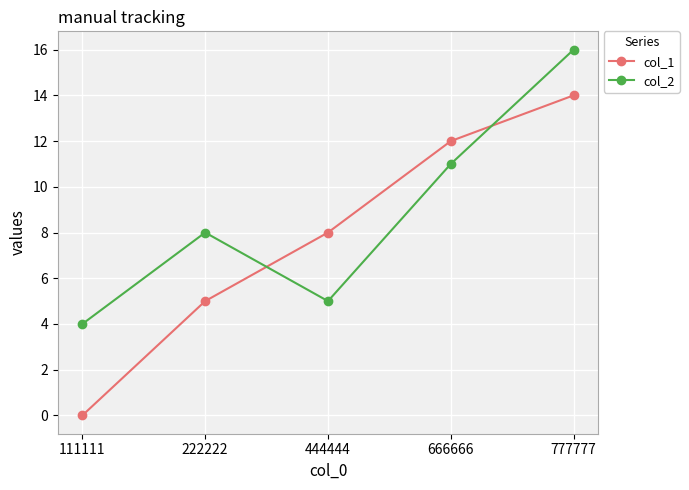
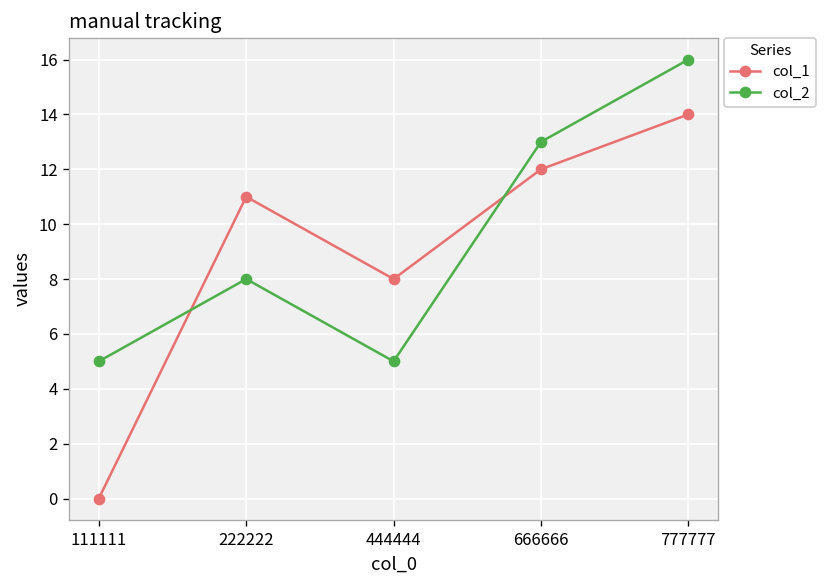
col_2, 111111: 4 -> 5
col_1, 222222: 5 -> 11
col_2, 666666: 11 -> 13
